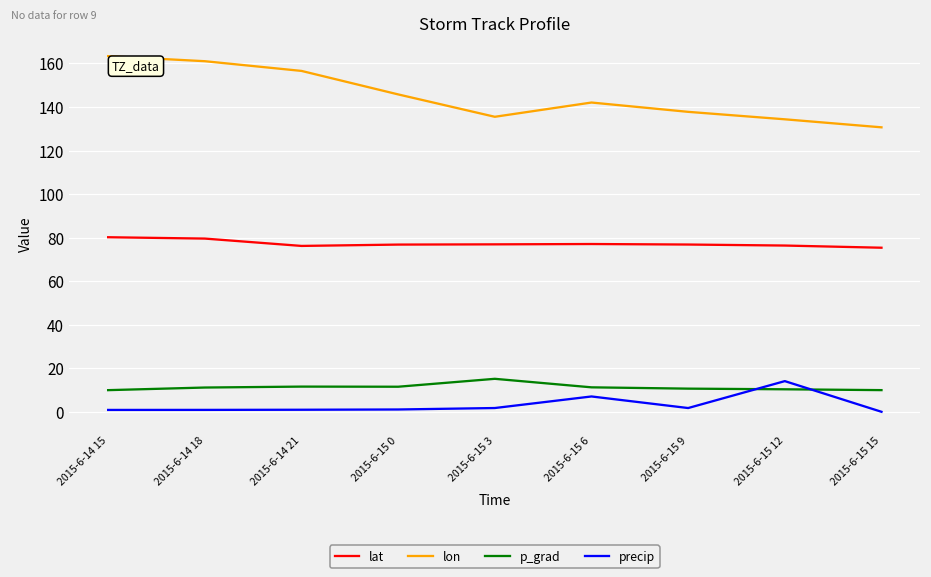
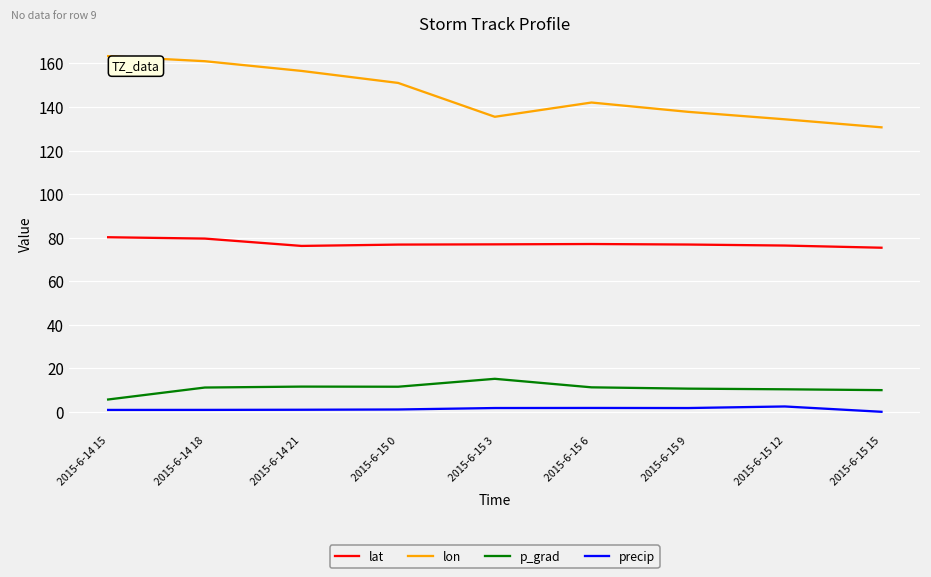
p_grad, 2015-6-14 15: 10 -> 6
lon, 2015-6-15 0: 146 -> 151
precip, 2015-6-15 6: 7 -> 2
precip, 2015-6-15 12: 14 -> 2
